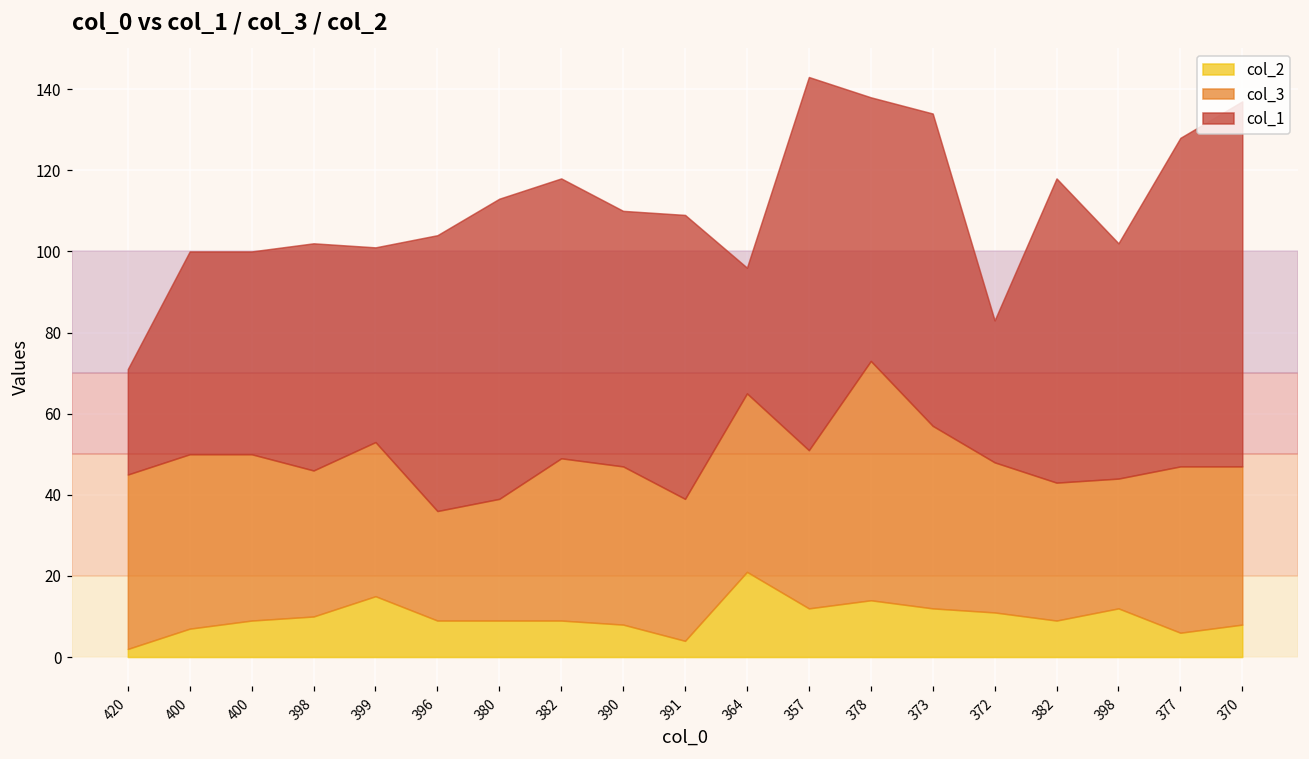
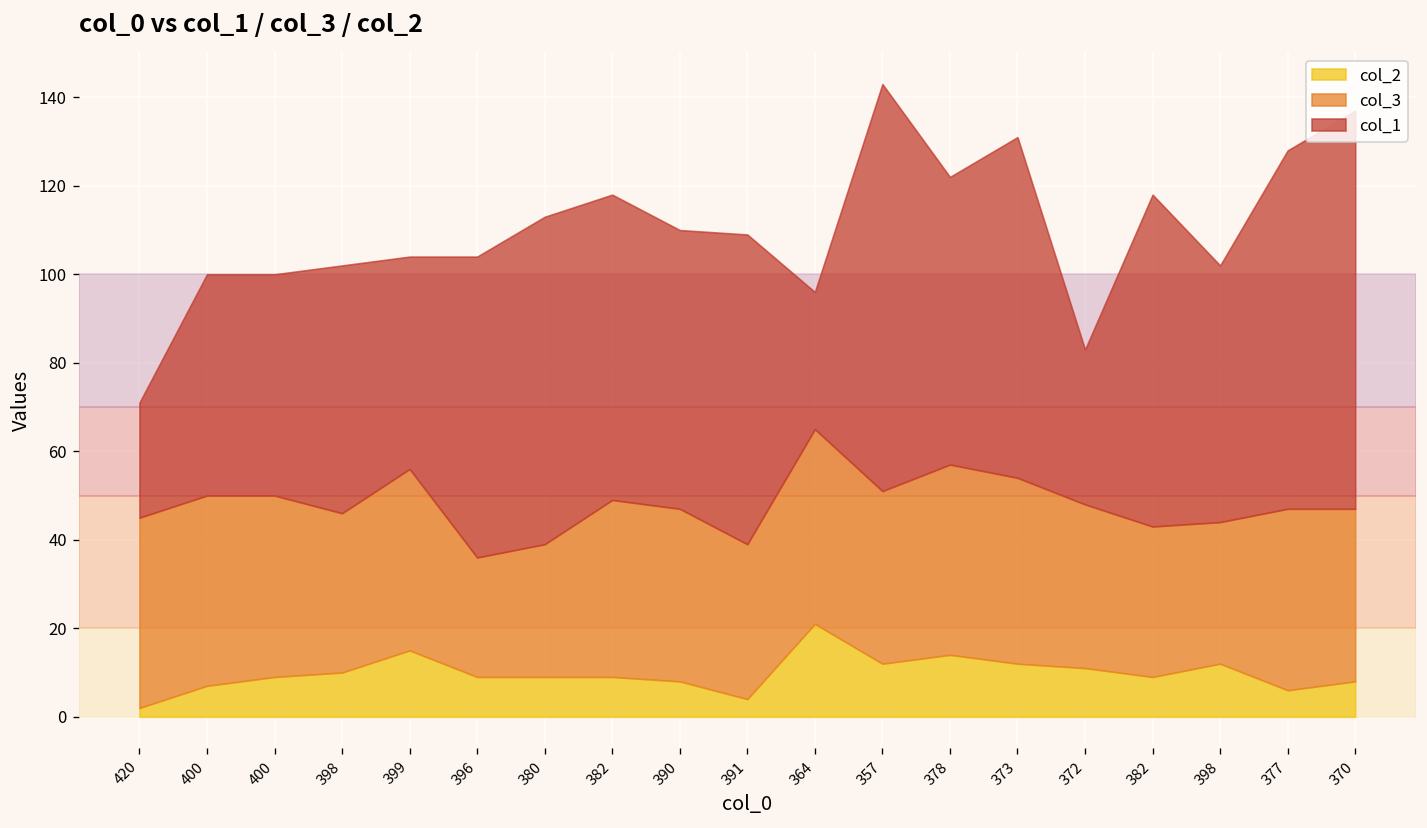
col_3, 399: 38 -> 41
col_3, 378: 59 -> 43
col_3, 373: 45 -> 42
